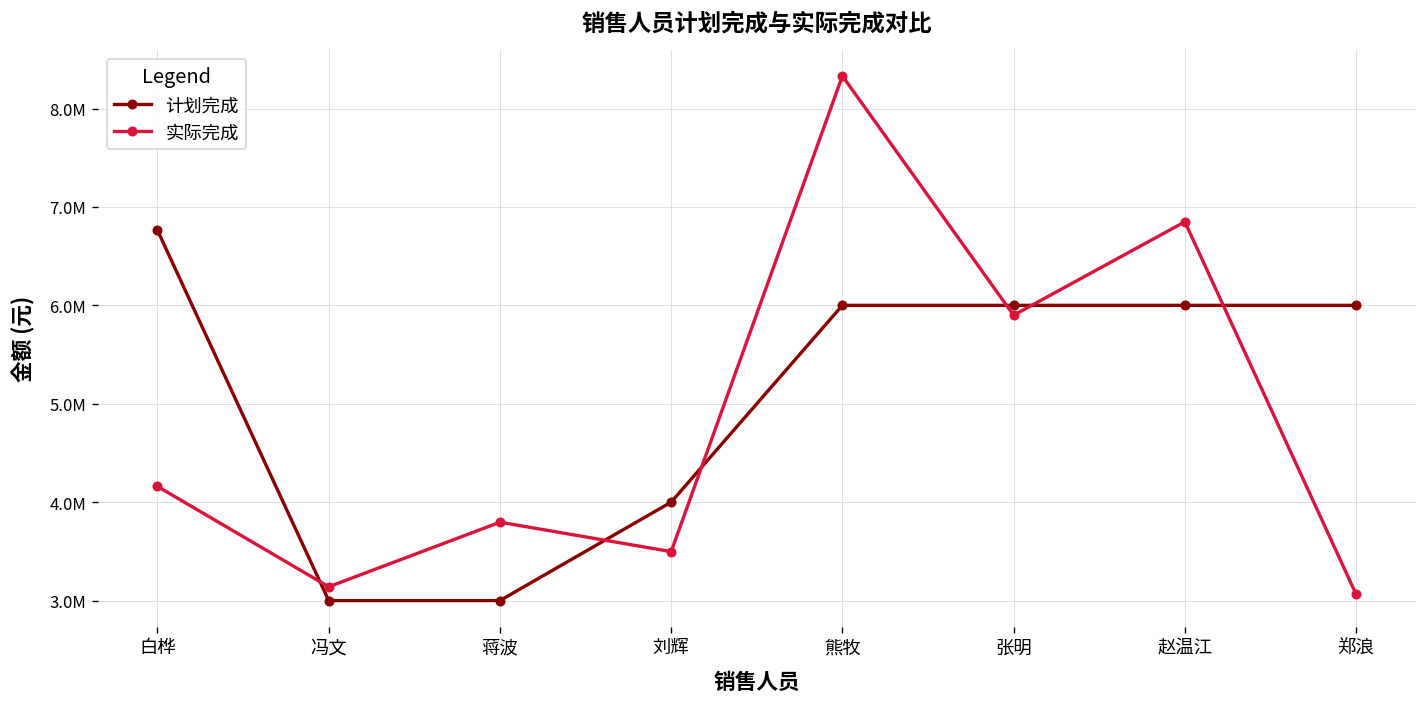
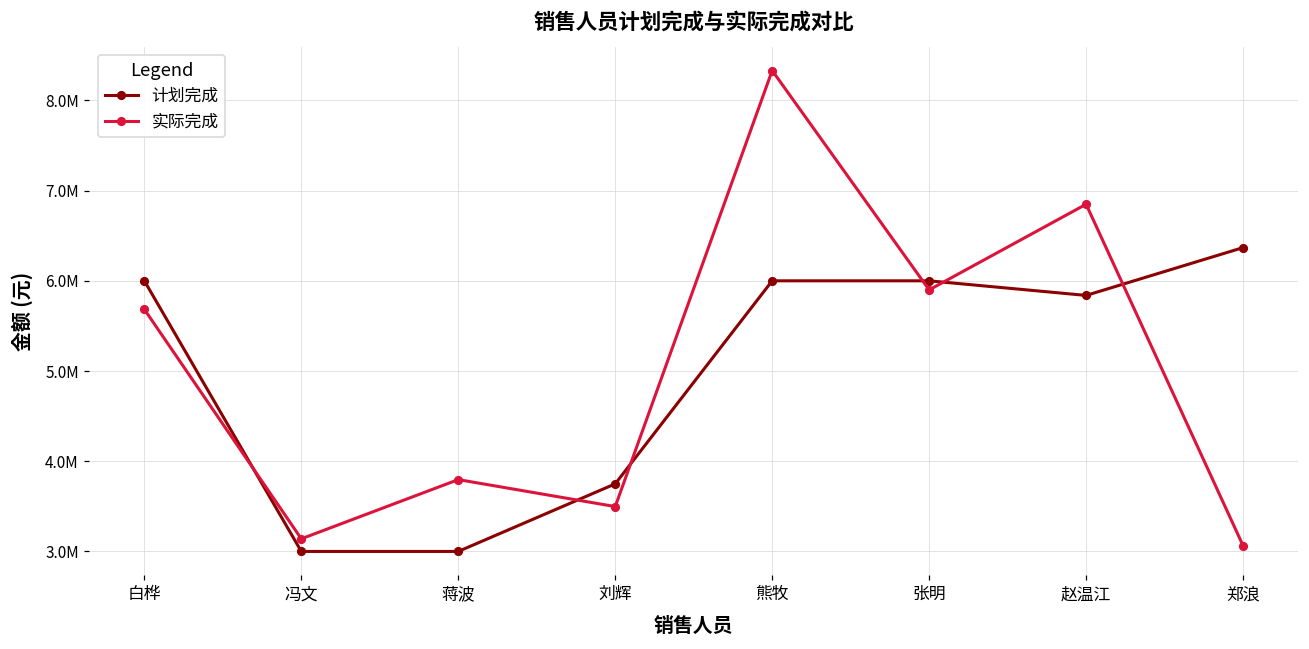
计划完成, 白桦: 6800000 -> 6000000
实际完成, 白桦: 4200000 -> 5700000
计划完成, 刘辉: 4000000 -> 3700000
计划完成, 赵温江: 6000000 -> 5800000
计划完成, 郑浪: 6000000 -> 6400000
